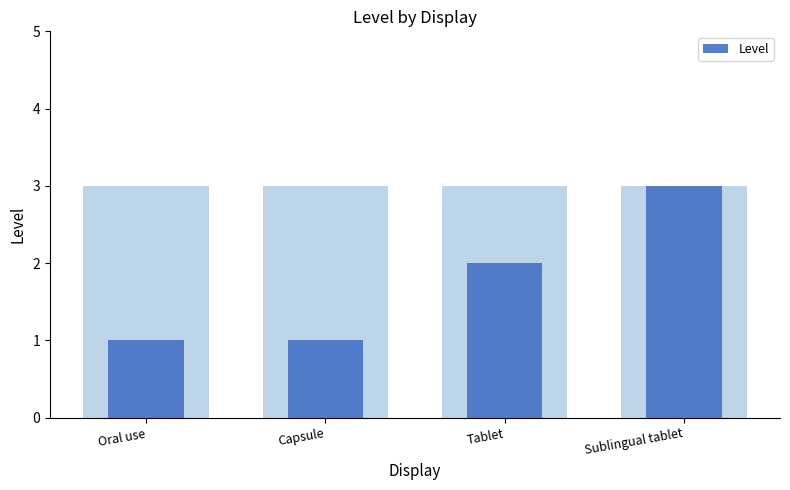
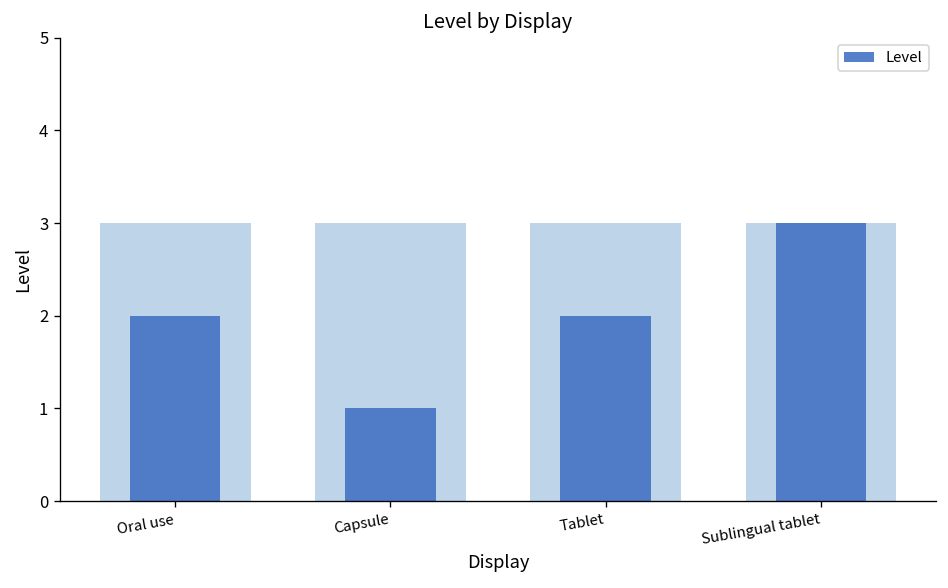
Level, Oral use: 1 -> 2
